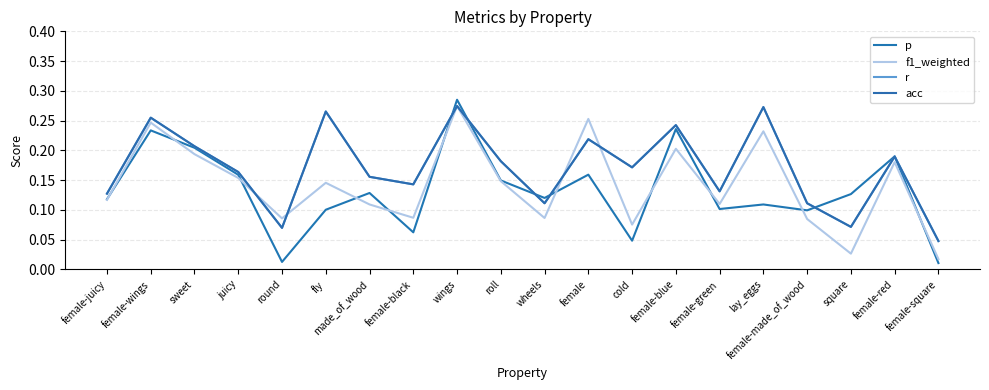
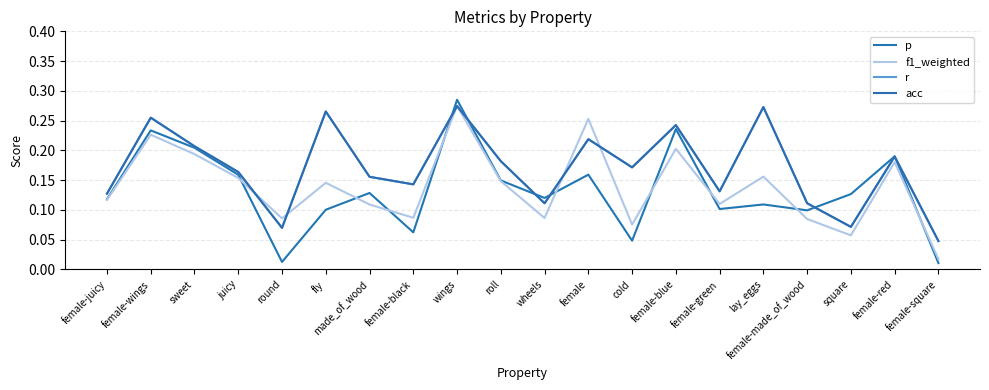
f1_weighted, female-wings: 0.25 -> 0.23
f1_weighted, lay_eggs: 0.23 -> 0.16
f1_weighted, square: 0.03 -> 0.06
